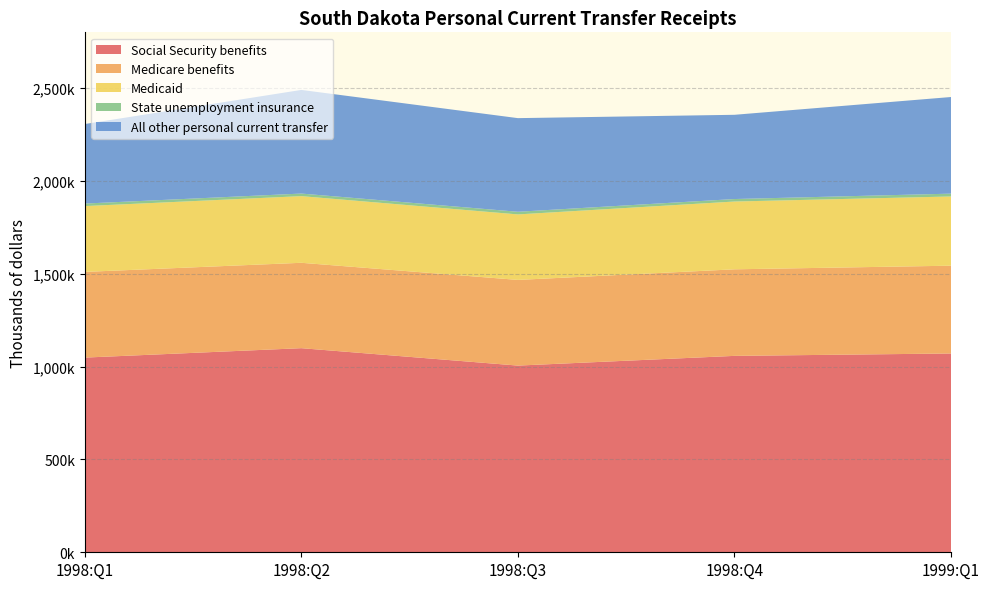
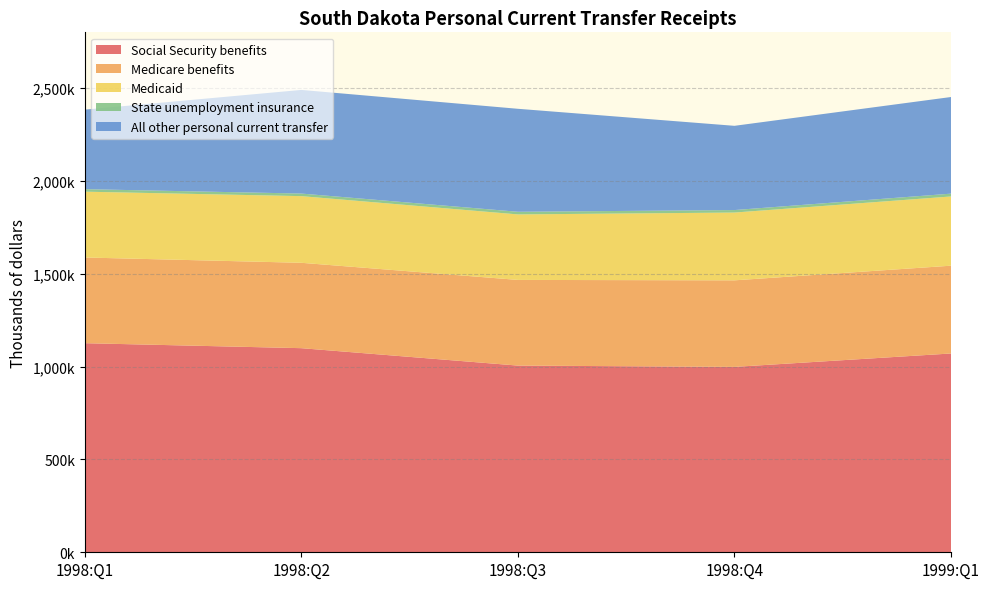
Social Security benefits, 1998:Q1: 1,050,000 -> 1,130,000
All other personal current transfer, 1998:Q3: 500,000 -> 550,000
Social Security benefits, 1998:Q4: 1,060,000 -> 1,000,000
